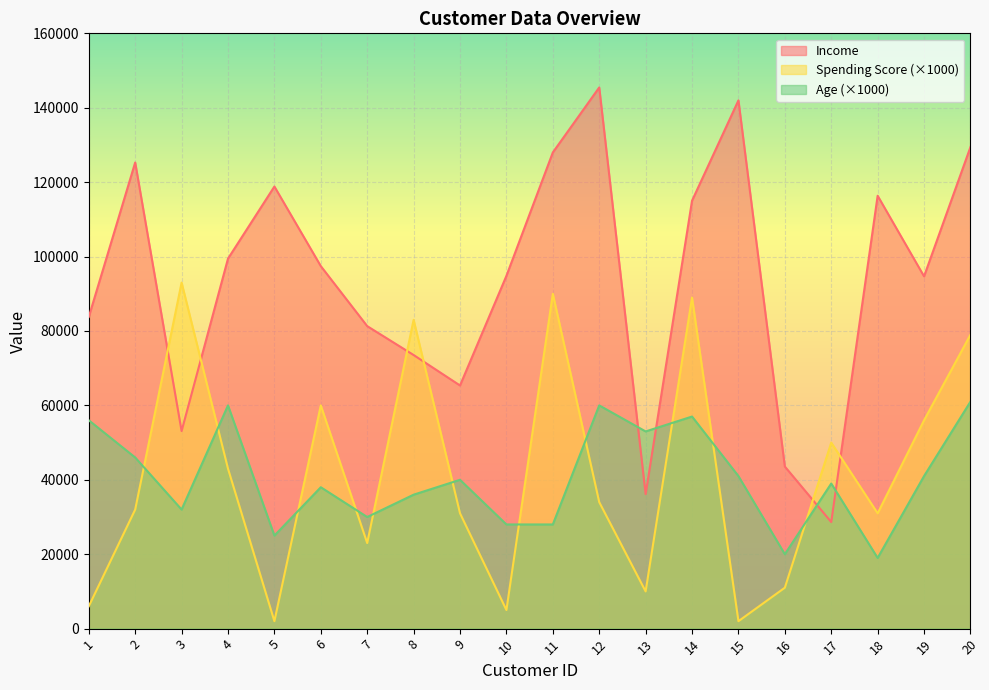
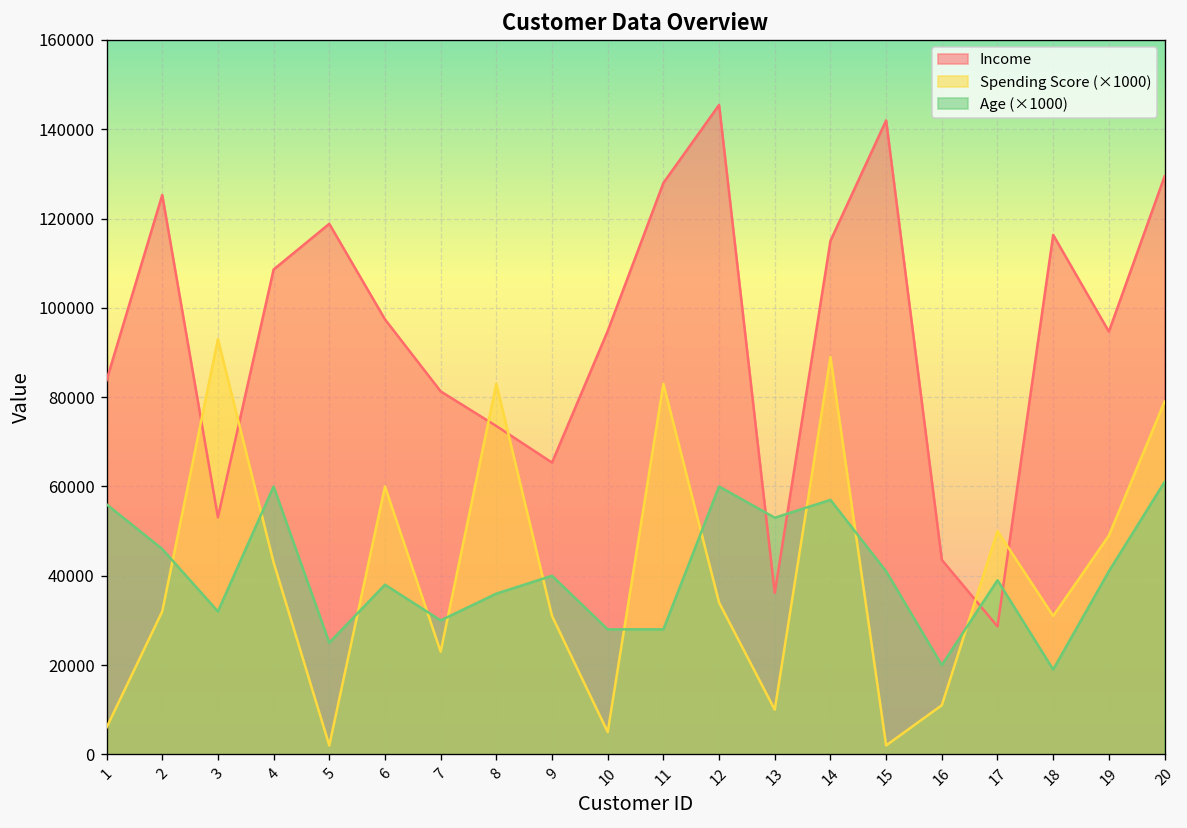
Income, 4: 99000 -> 109000
Spending Score (×1000), 11: 90000 -> 83000
Spending Score (×1000), 19: 56000 -> 49000
